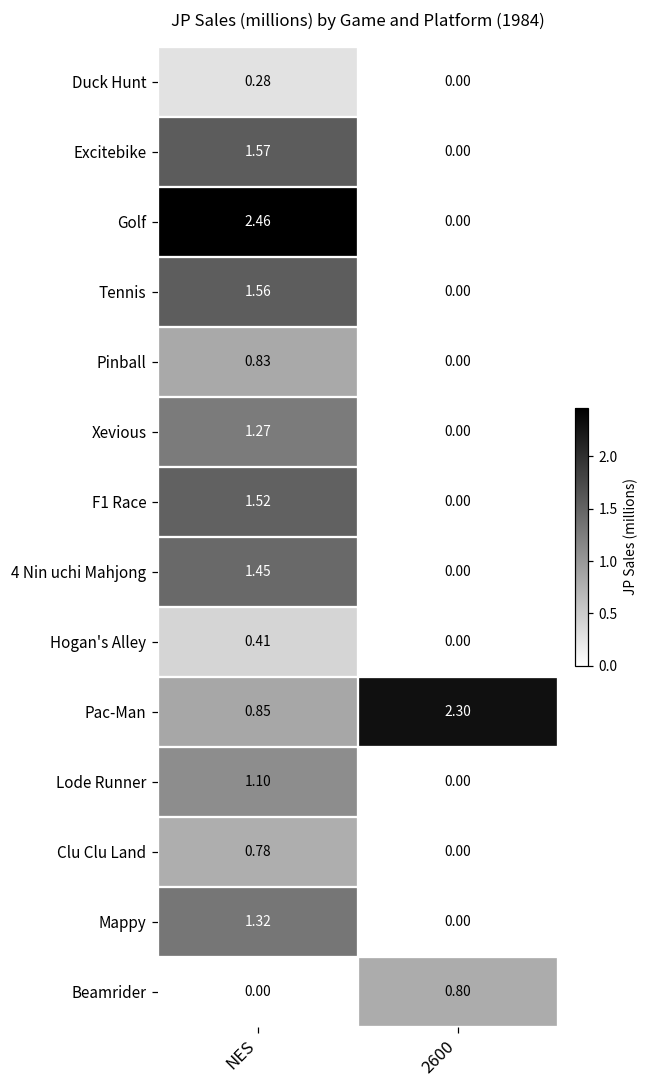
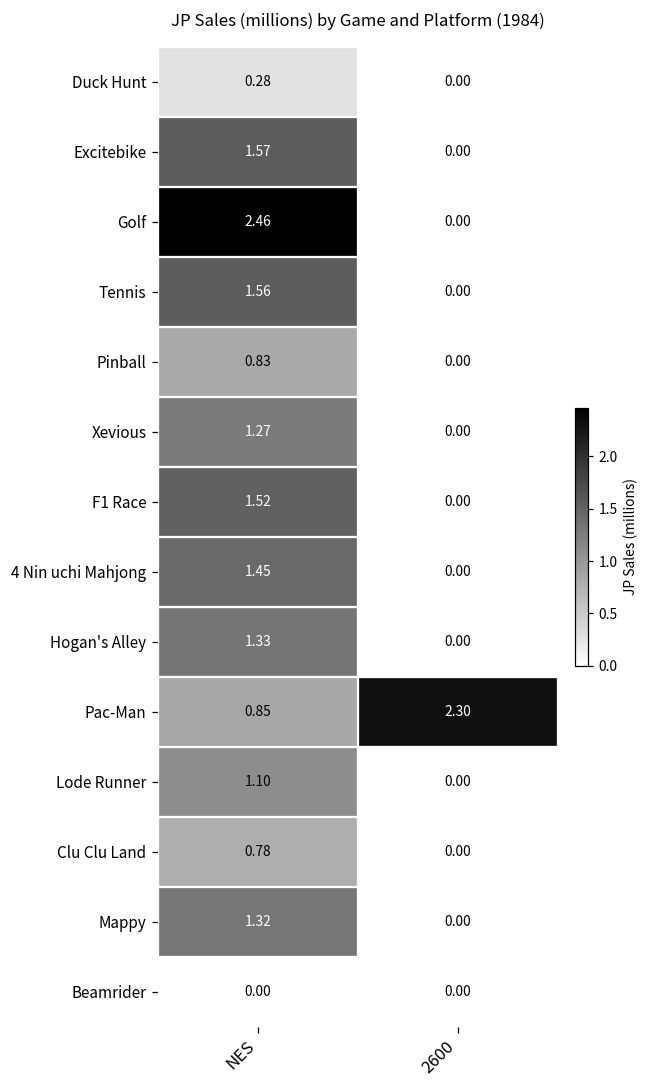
Hogan's Alley, NES: 0.41 -> 1.33
Beamrider, 2600: 0.80 -> 0.00
